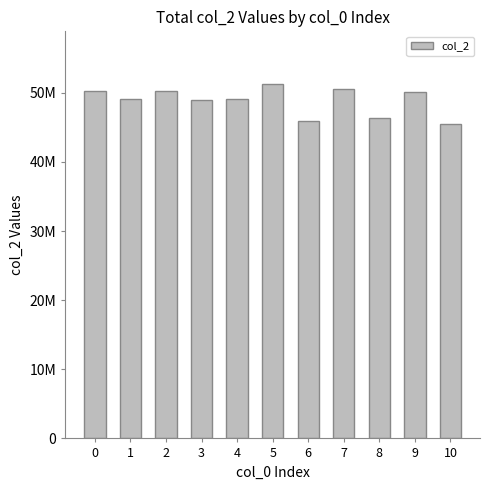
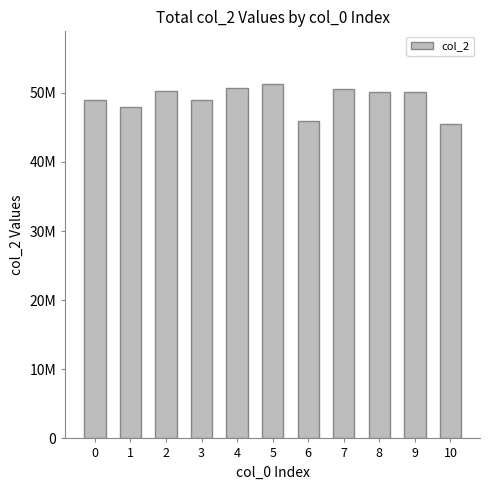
0: 50000000 -> 49000000
1: 49000000 -> 48000000
4: 49000000 -> 51000000
8: 46000000 -> 50000000
